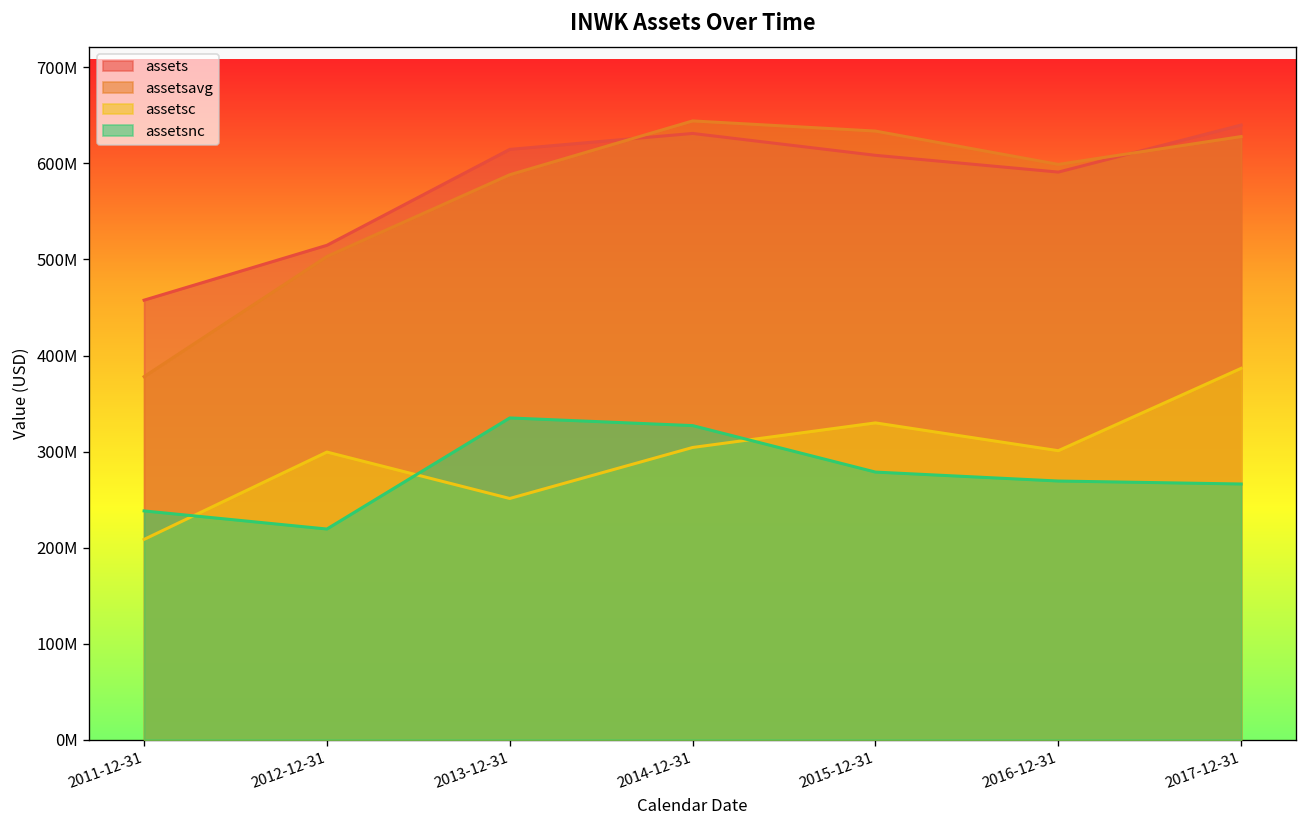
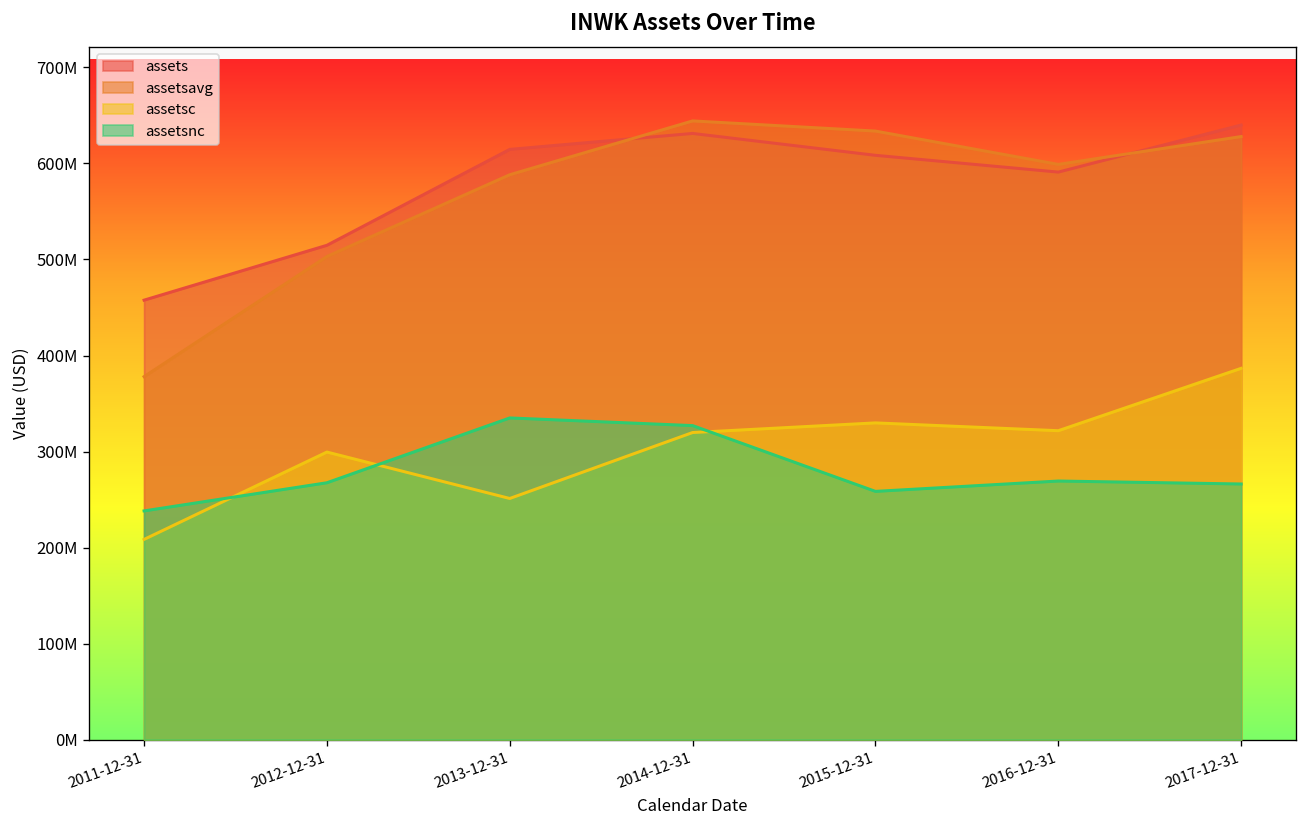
assetsnc, 2012-12-31: 220000000 -> 270000000
assetsc, 2014-12-31: 300000000 -> 320000000
assetsnc, 2015-12-31: 280000000 -> 260000000
assetsc, 2016-12-31: 300000000 -> 320000000
